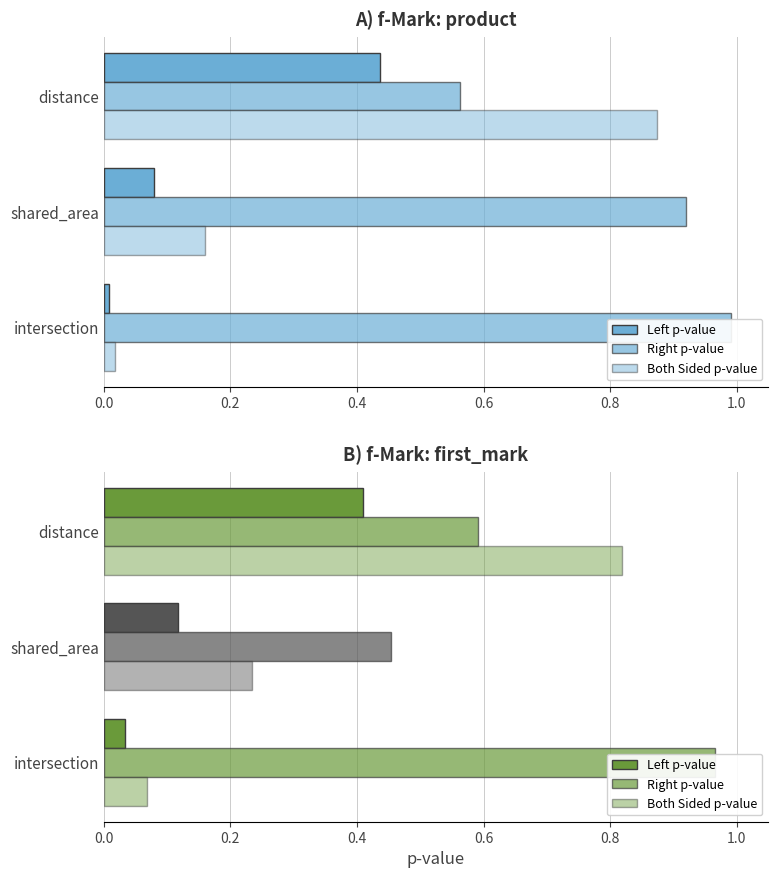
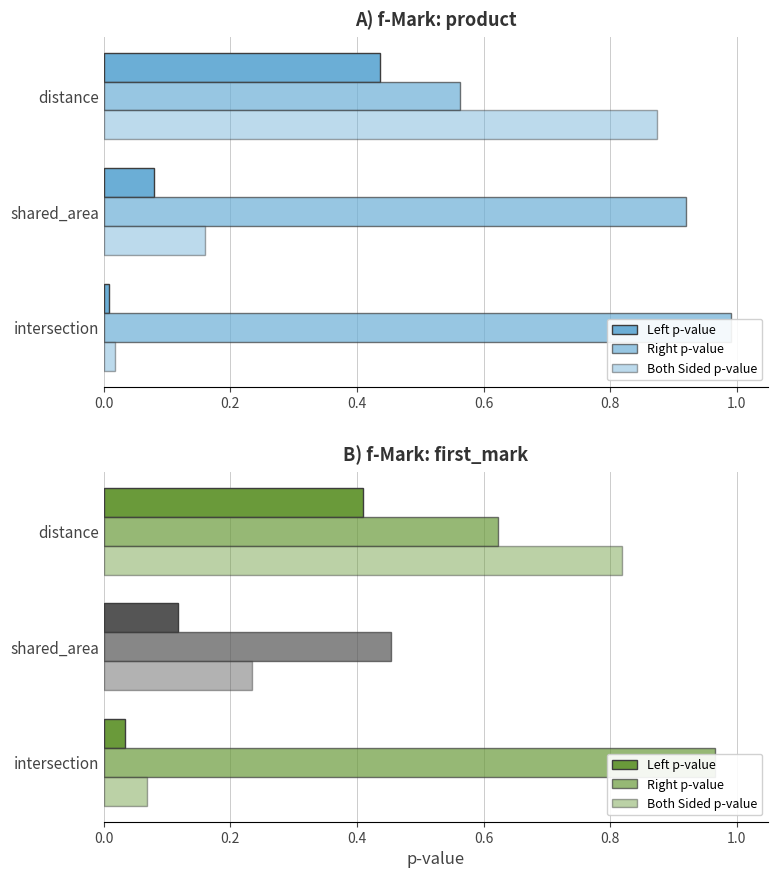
B) f-Mark: first_mark, distance: 0.59 -> 0.62
